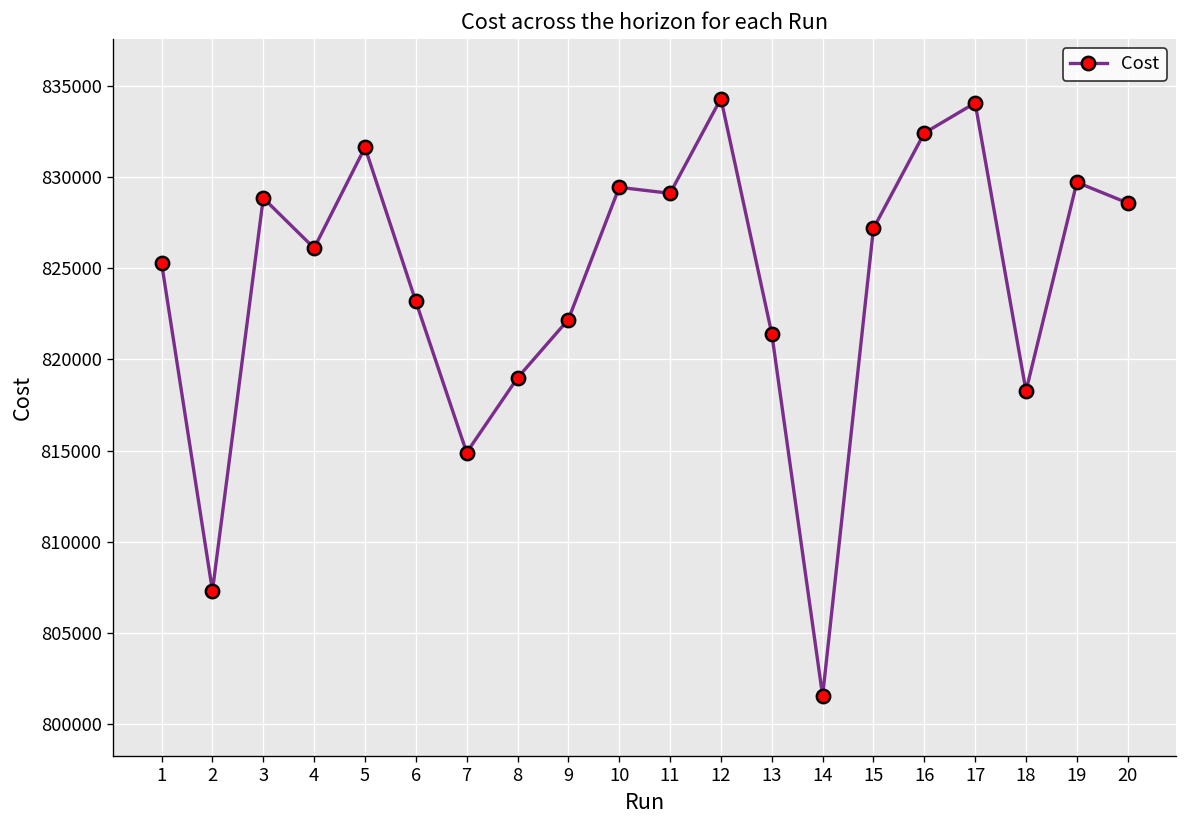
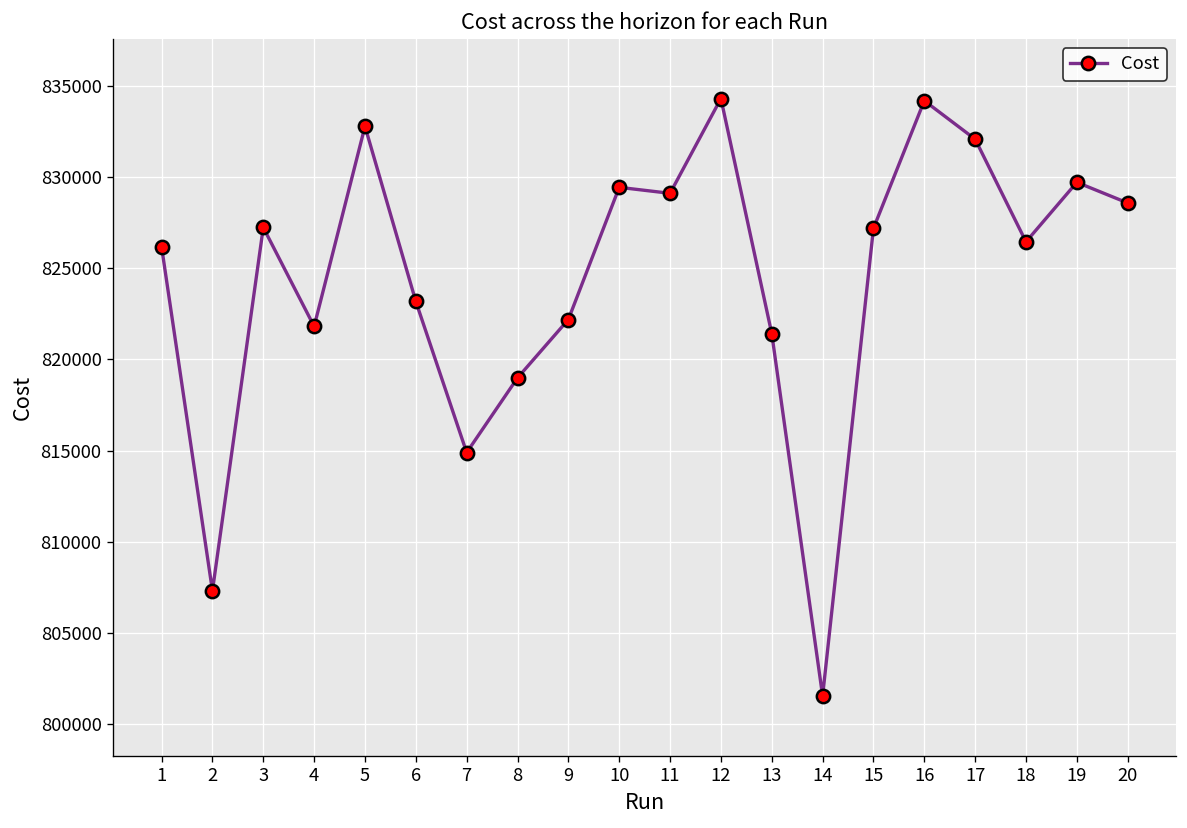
1: 825300 -> 826200
3: 828900 -> 827200
4: 826100 -> 821800
5: 831600 -> 832800
16: 832400 -> 834200
17: 834100 -> 832100
18: 818300 -> 826500
